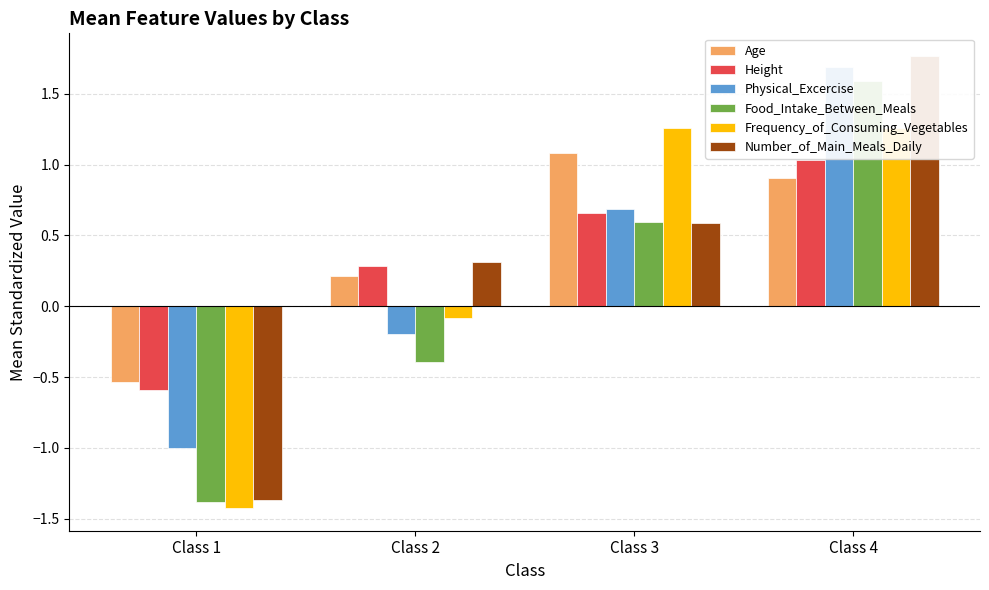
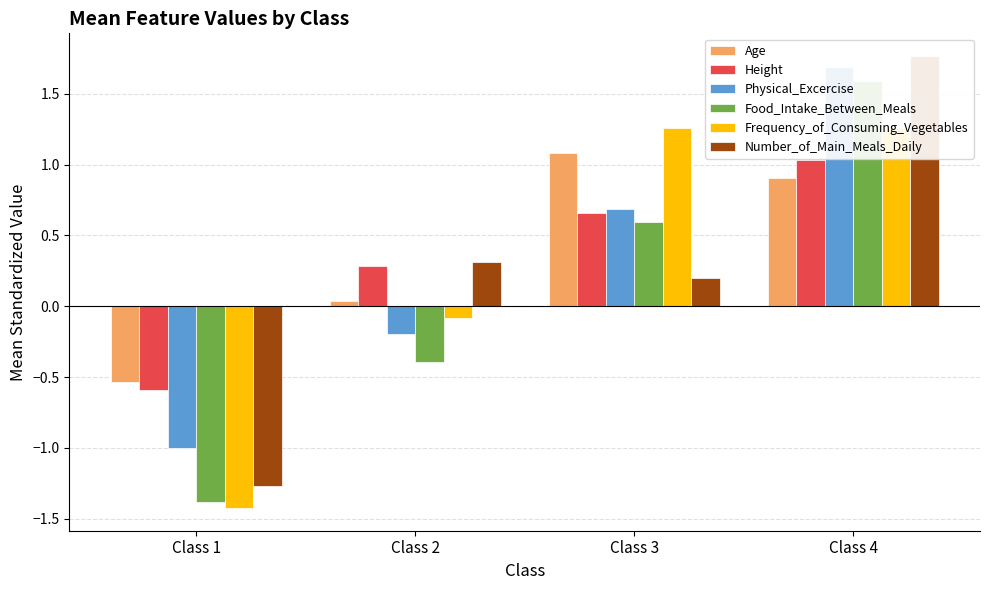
Number_of_Main_Meals_Daily, Class 1: -1.37 -> -1.27
Age, Class 2: 0.22 -> 0.04
Number_of_Main_Meals_Daily, Class 3: 0.59 -> 0.20
